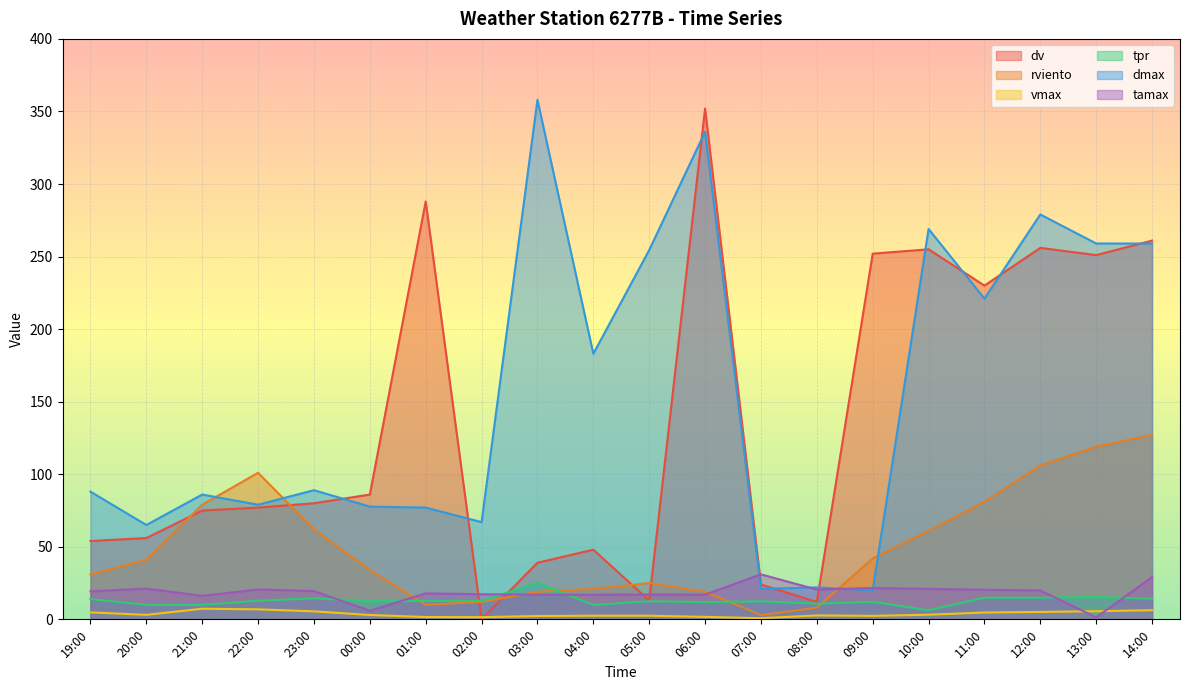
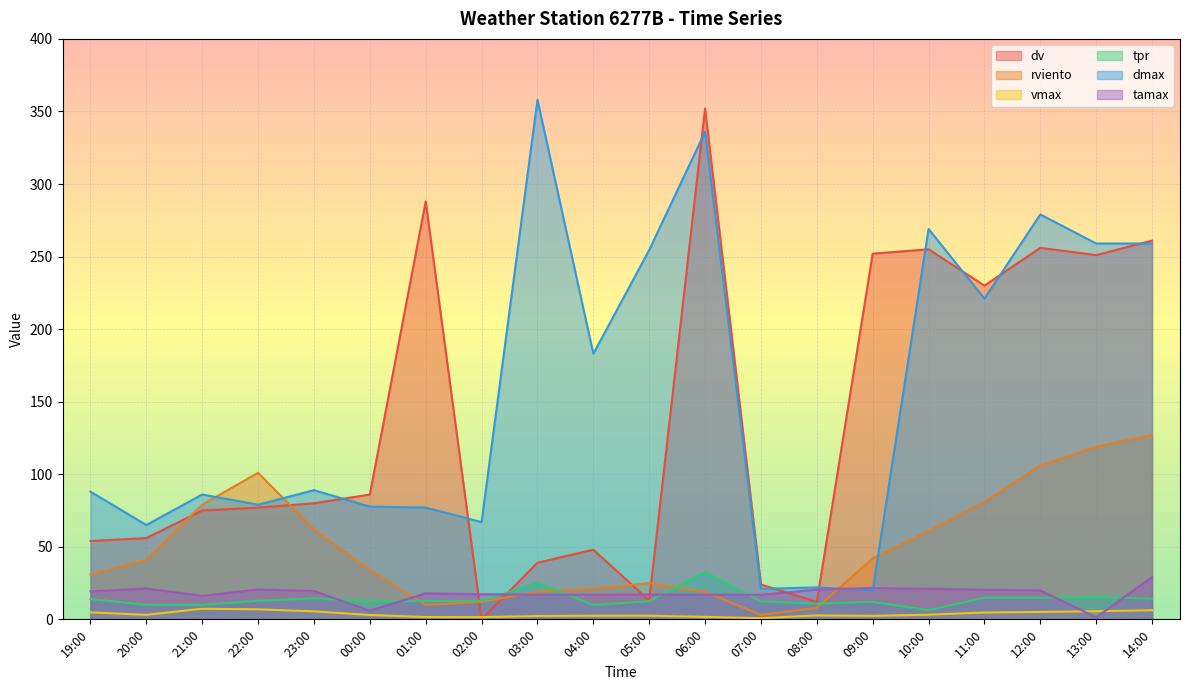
tpr, 06:00: 12 -> 33
tamax, 07:00: 31 -> 17
